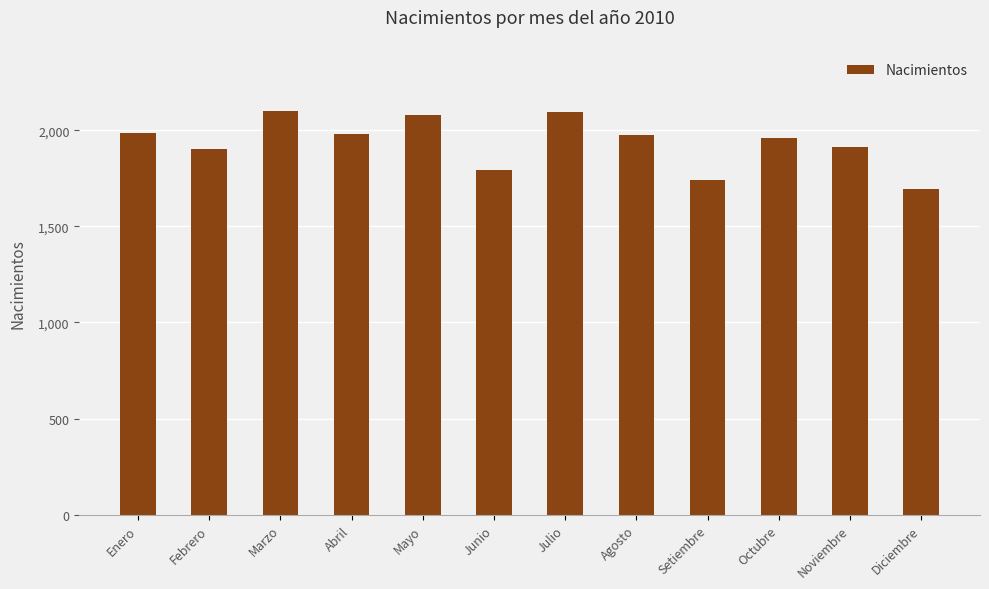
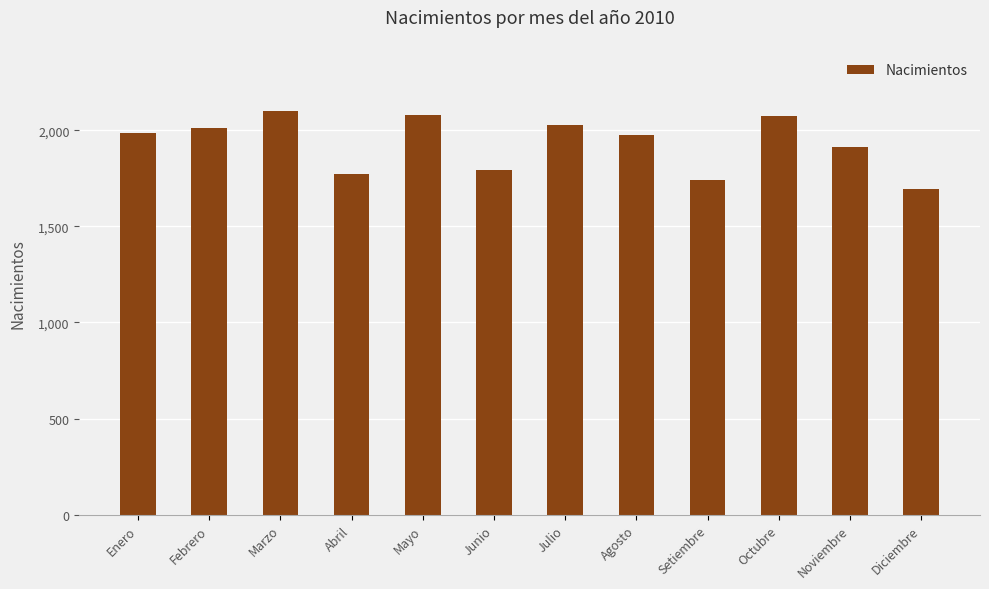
Febrero: 1,910 -> 2,010
Abril: 1,980 -> 1,780
Julio: 2,100 -> 2,030
Octubre: 1,960 -> 2,080
